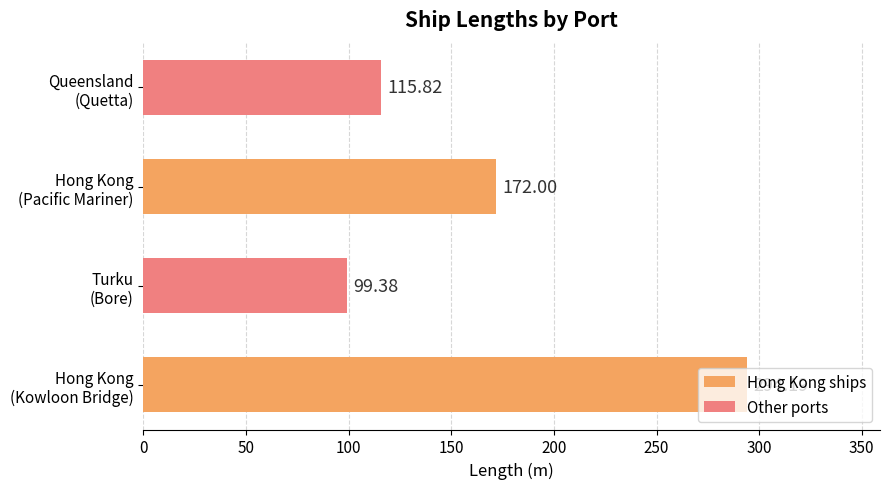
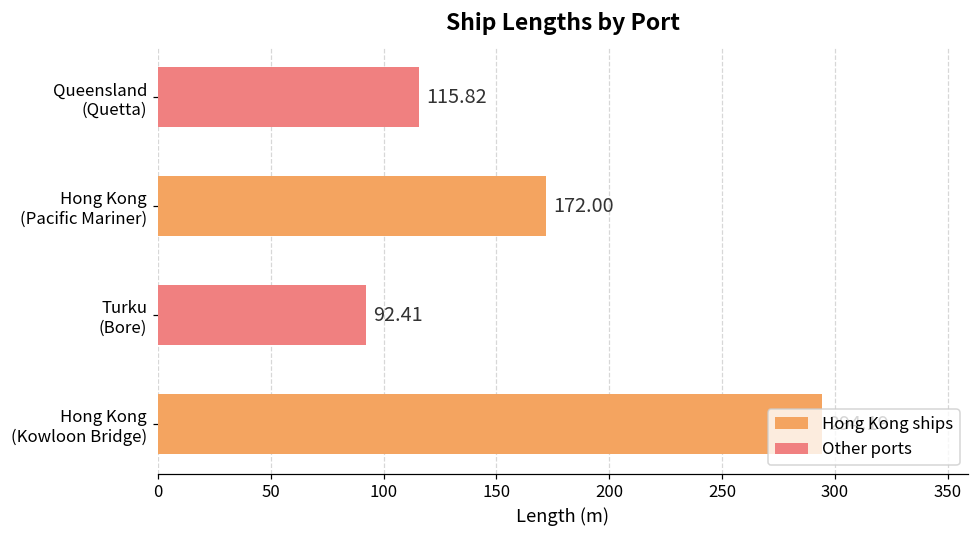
Turku (Bore): 99.38 -> 92.41
